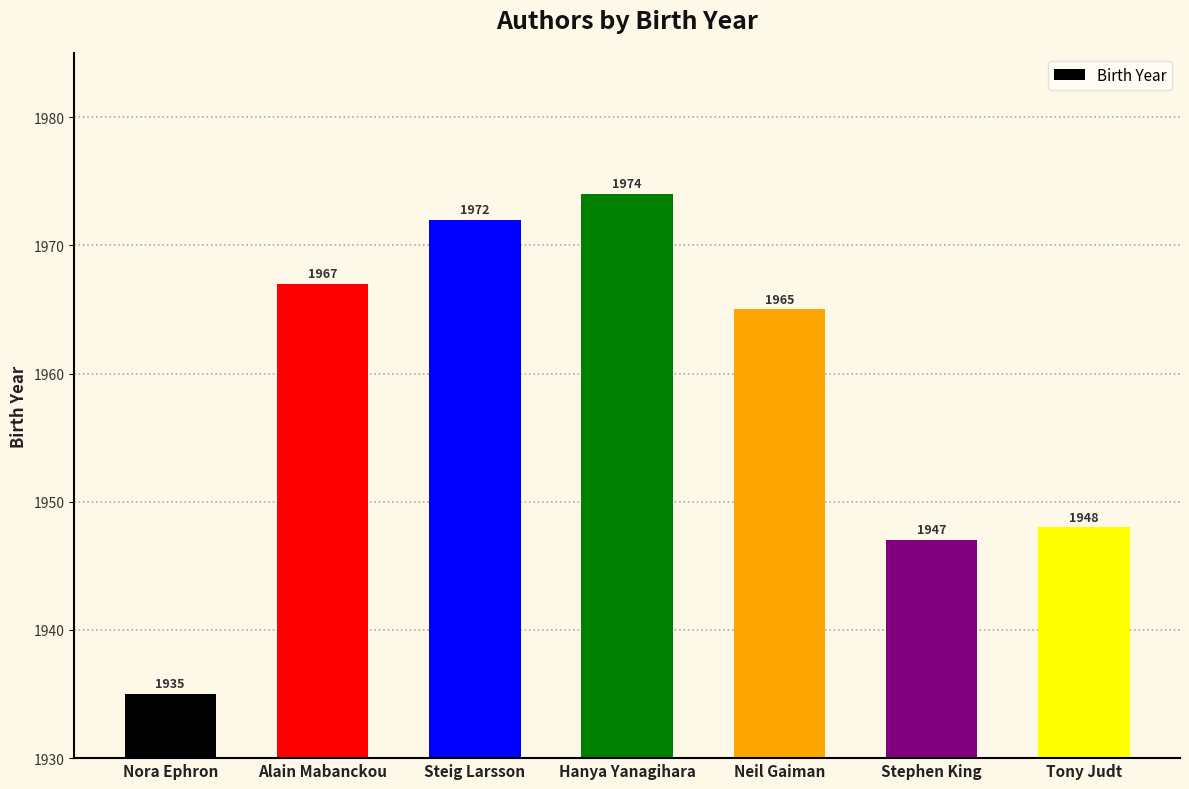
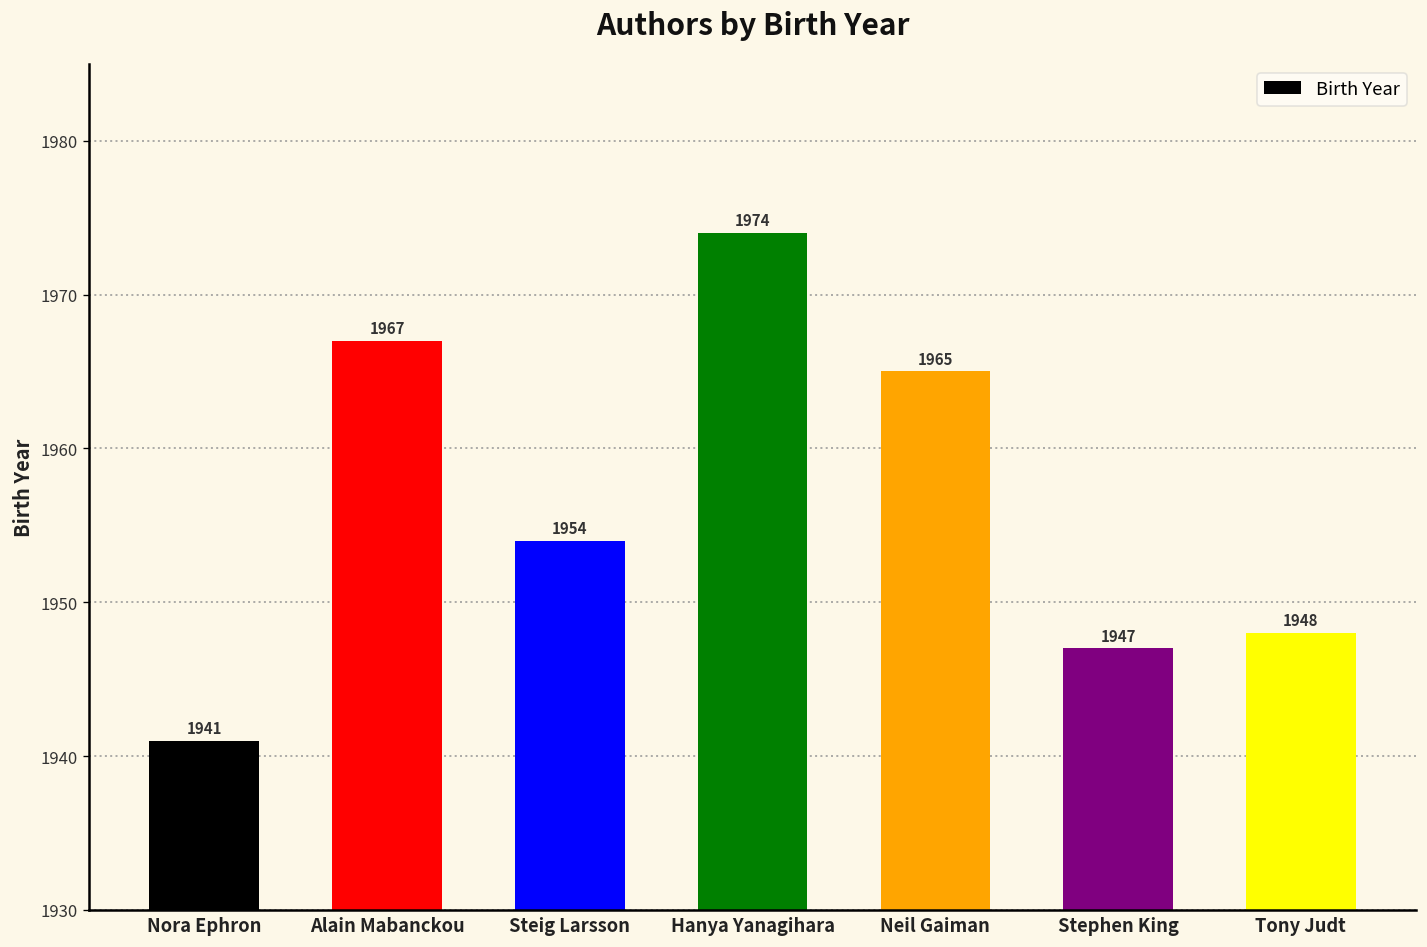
Nora Ephron: 1935 -> 1941
Steig Larsson: 1972 -> 1954
